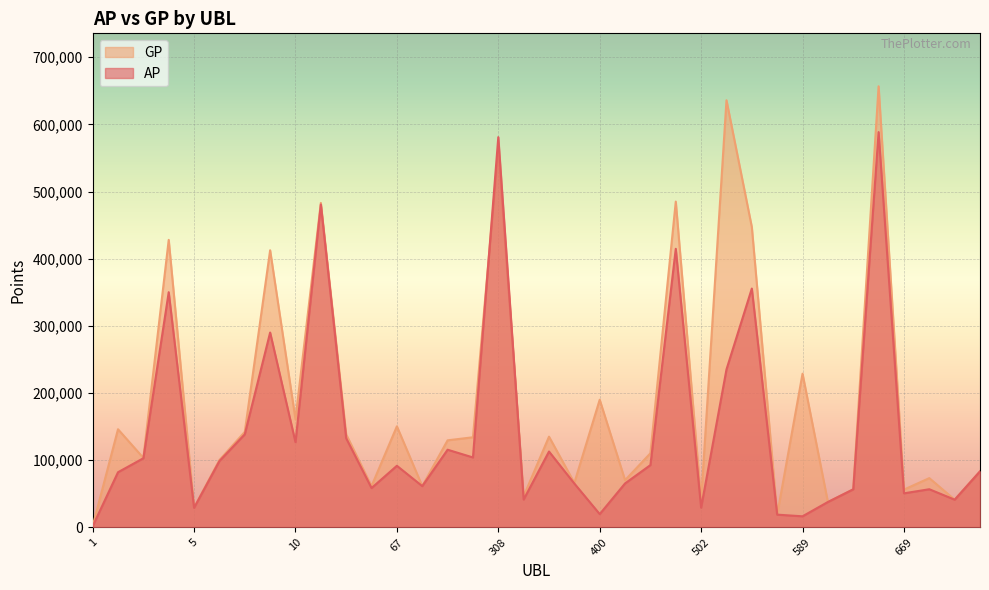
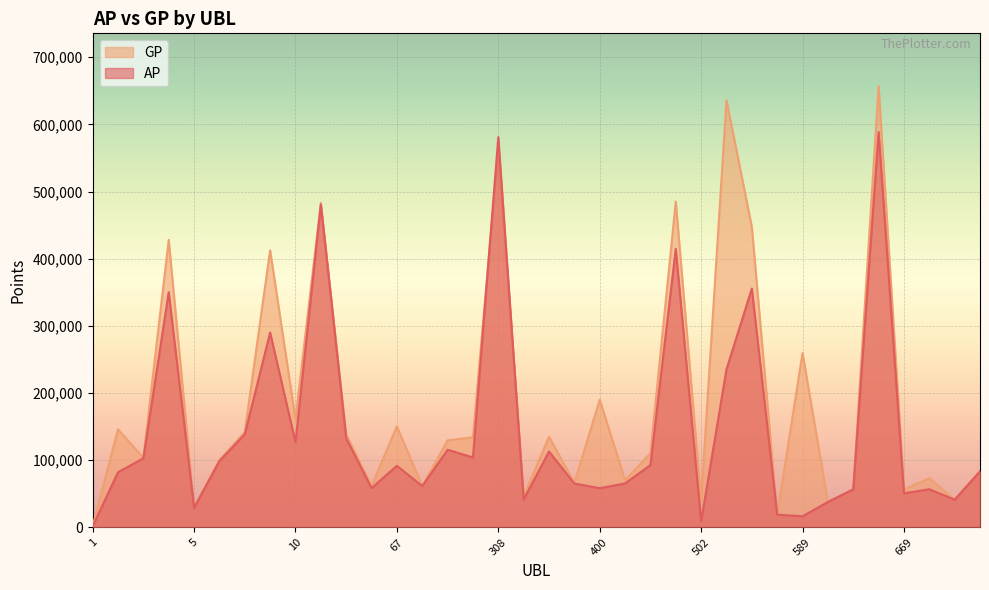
AP, 400: 20,000 -> 60,000
AP, 502: 30,000 -> 10,000
GP, 589: 230,000 -> 260,000
